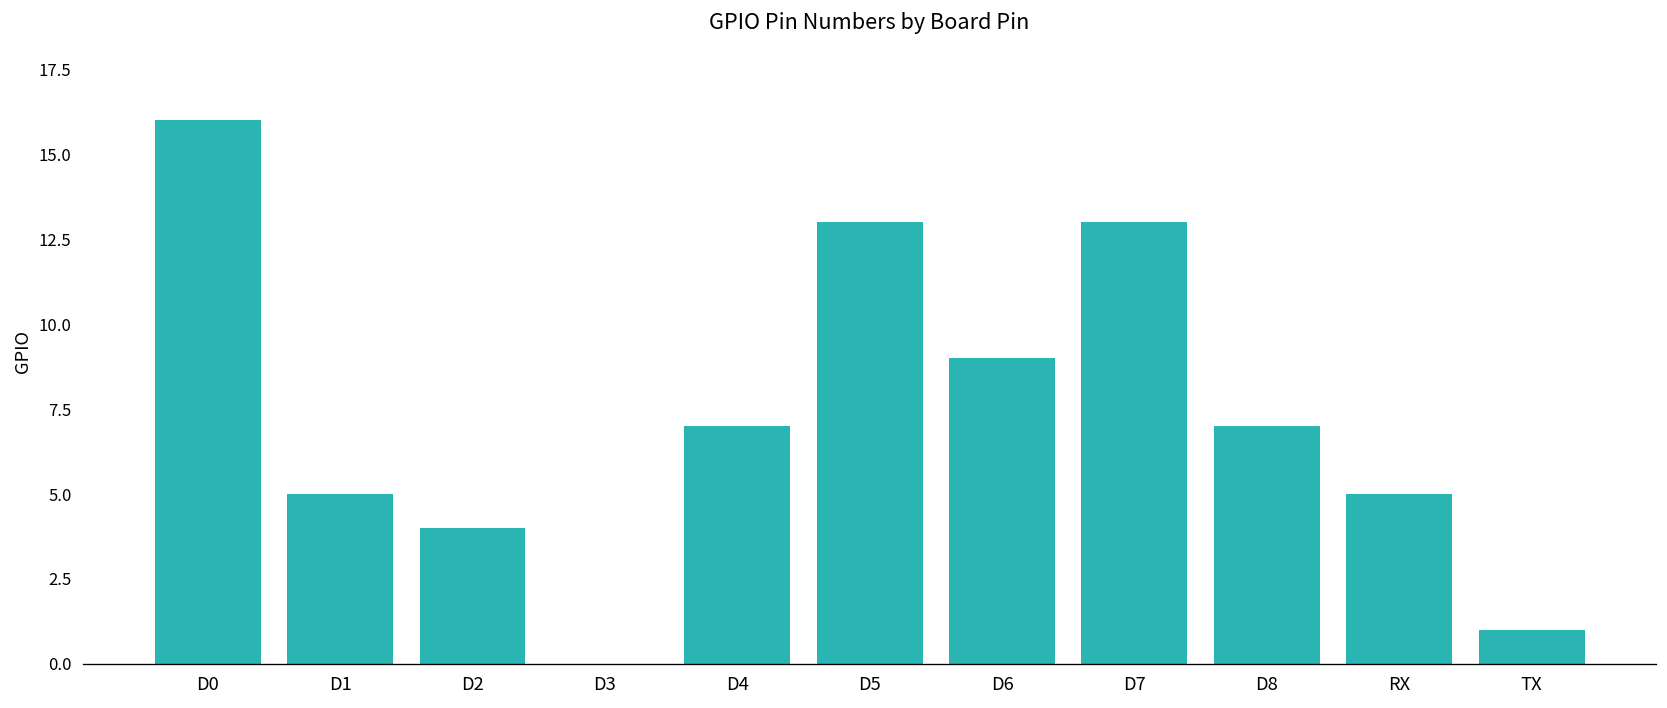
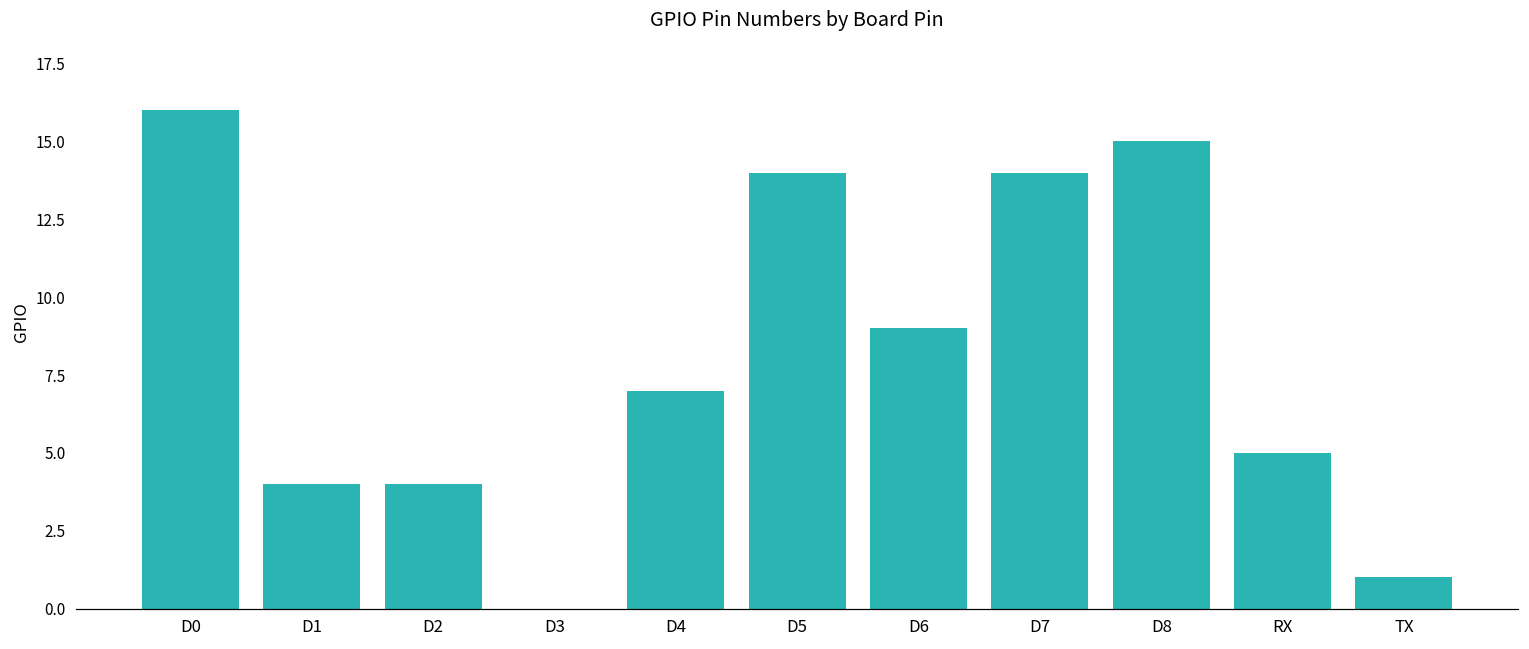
D1: 5 -> 4
D5: 13 -> 14
D7: 13 -> 14
D8: 7 -> 15
